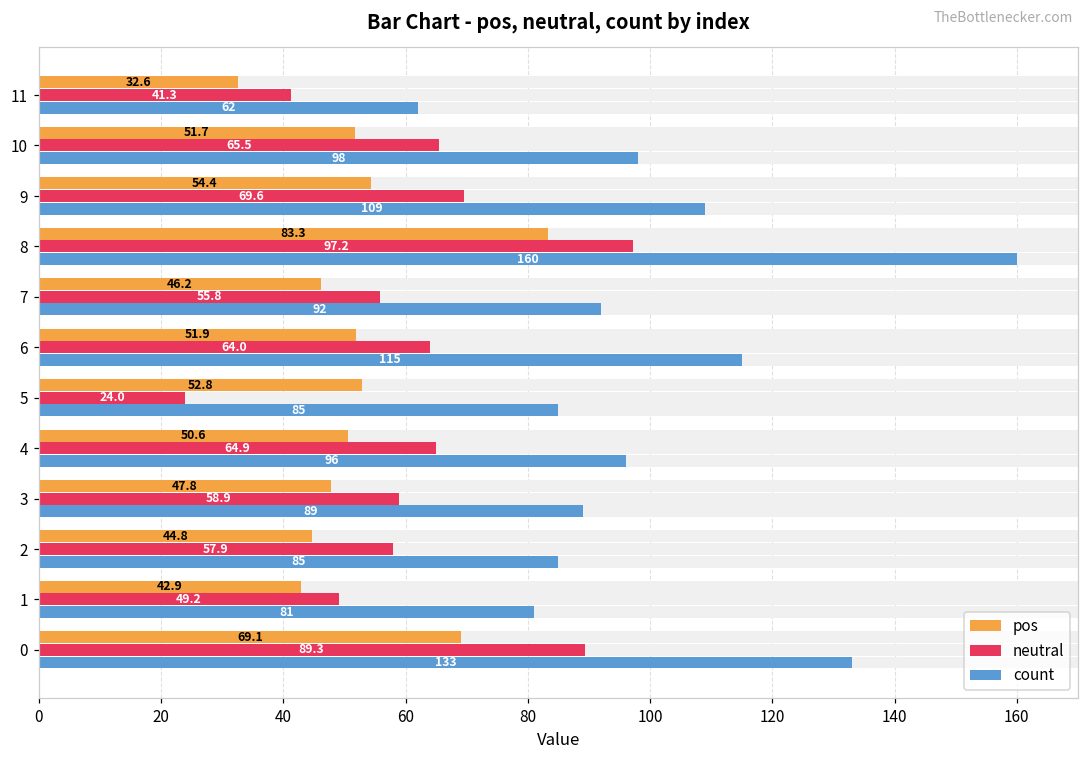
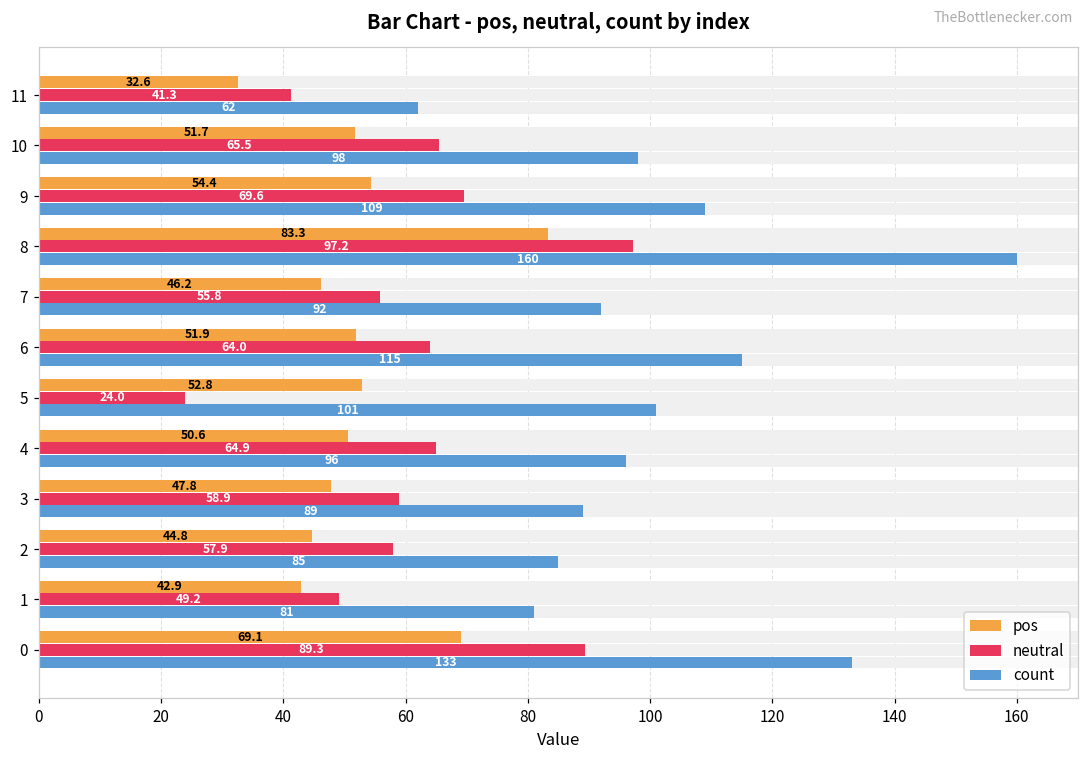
count, 5: 85 -> 101
